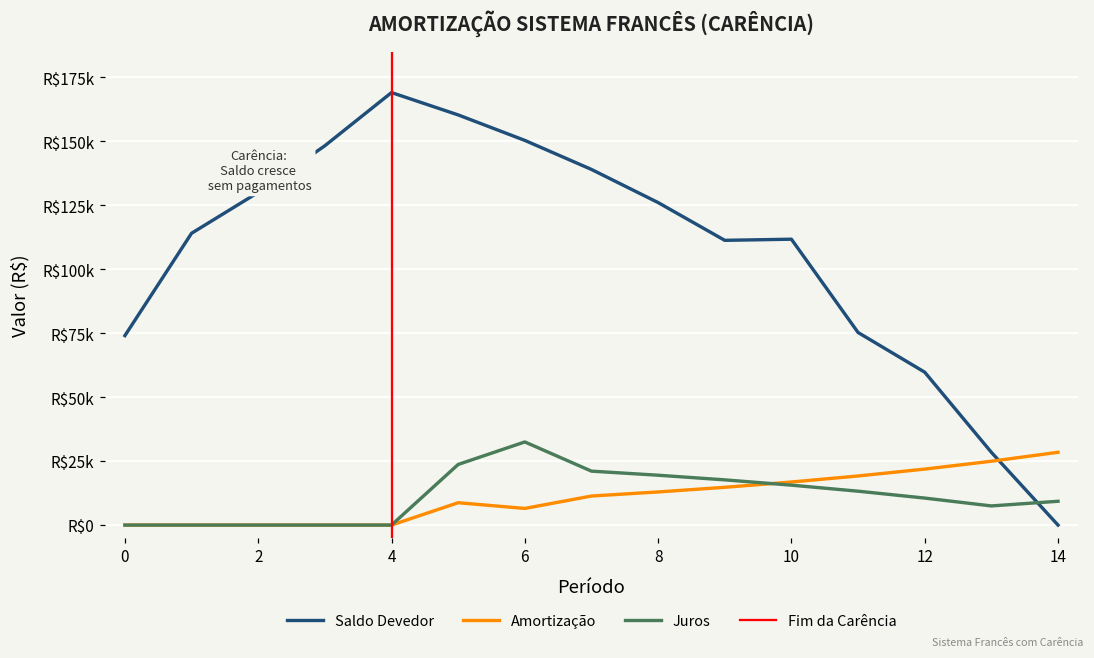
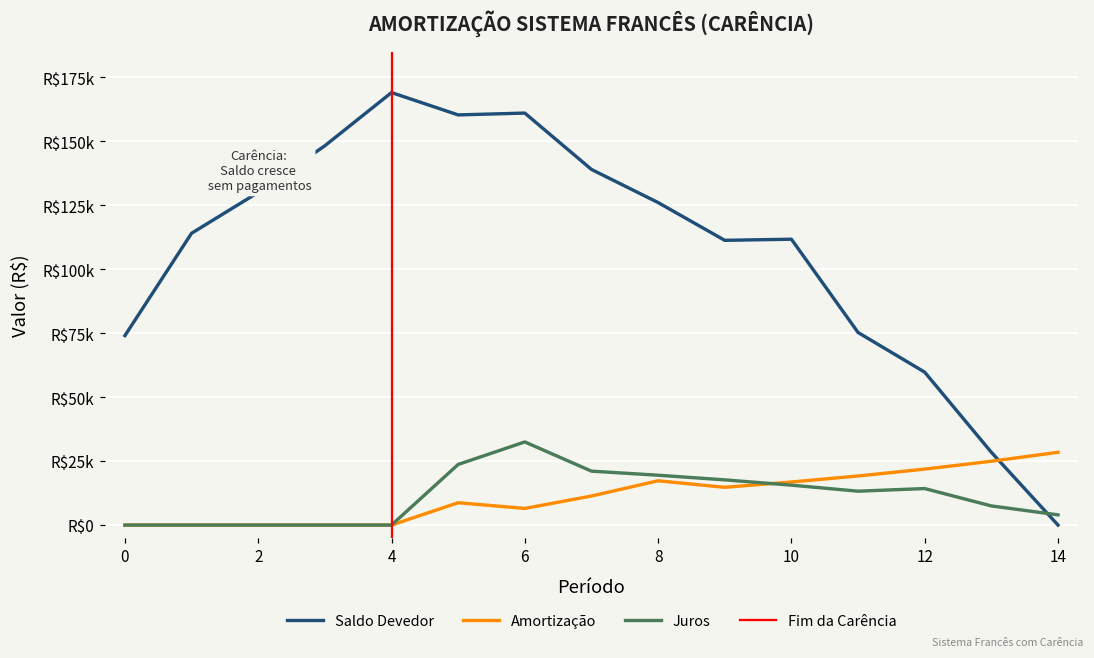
Saldo Devedor, 6: R$150000 -> R$161000
Amortização, 8: R$13000 -> R$17000
Juros, 12: R$11000 -> R$14000
Juros, 14: R$9000 -> R$4000
